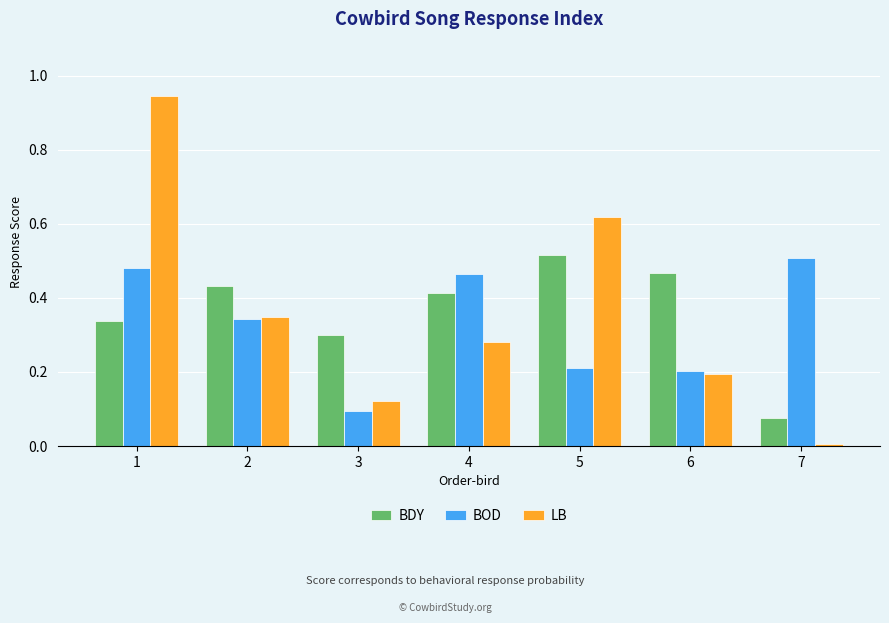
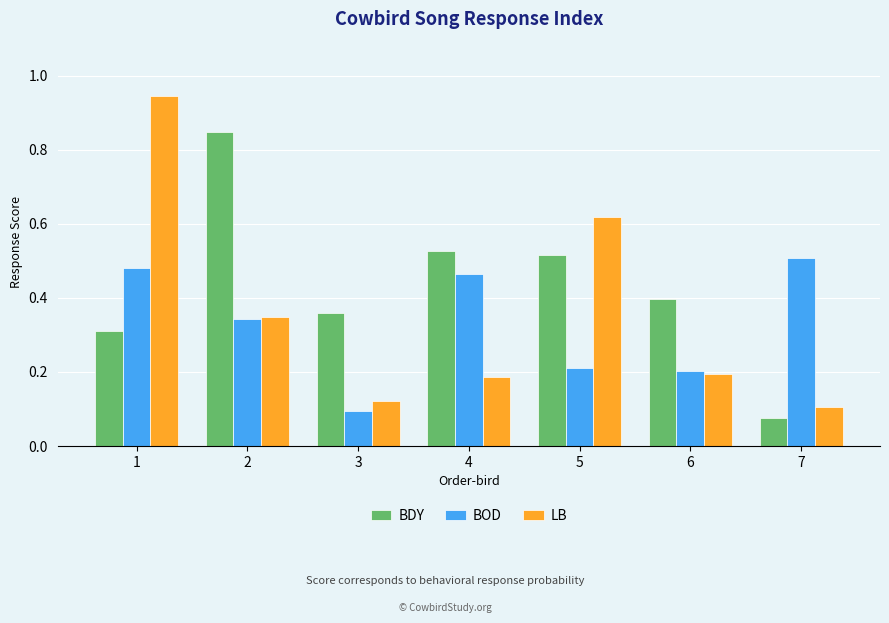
BDY, 1: 0.34 -> 0.31
BDY, 2: 0.43 -> 0.85
BDY, 3: 0.30 -> 0.36
BDY, 4: 0.41 -> 0.53
LB, 4: 0.28 -> 0.19
BDY, 6: 0.47 -> 0.40
LB, 7: 0.00 -> 0.11
